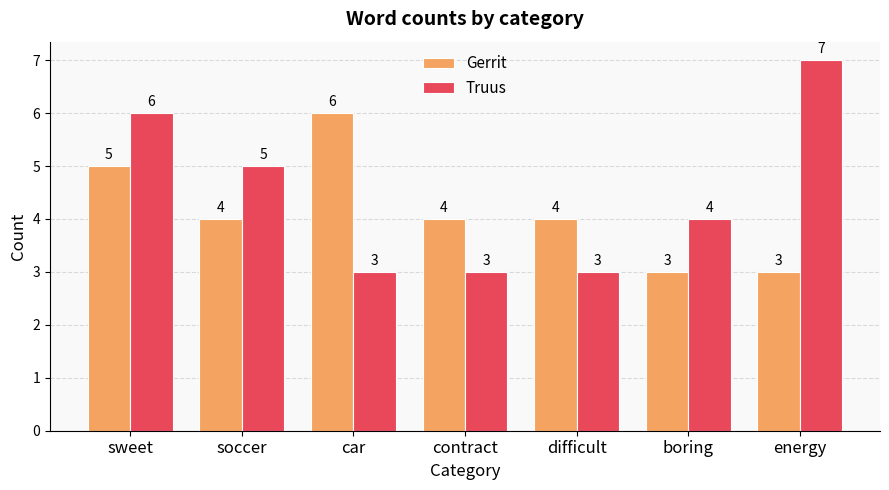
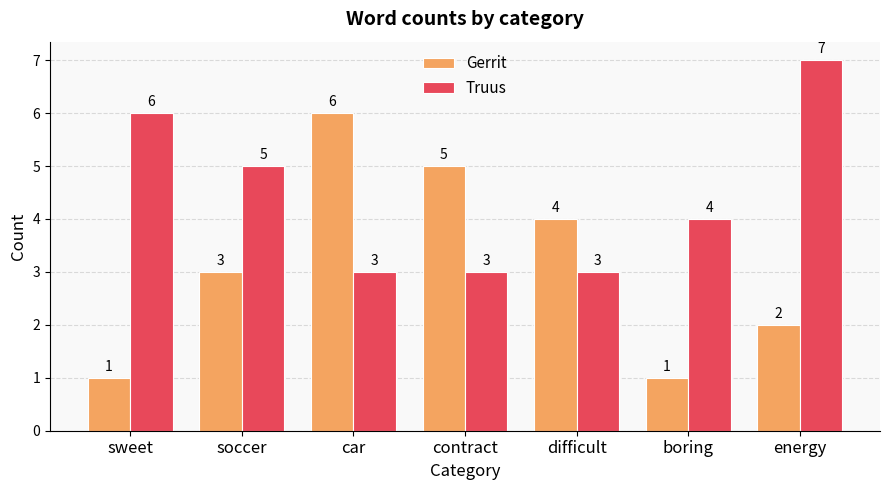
Gerrit, sweet: 5 -> 1
Gerrit, soccer: 4 -> 3
Gerrit, contract: 4 -> 5
Gerrit, boring: 3 -> 1
Gerrit, energy: 3 -> 2
